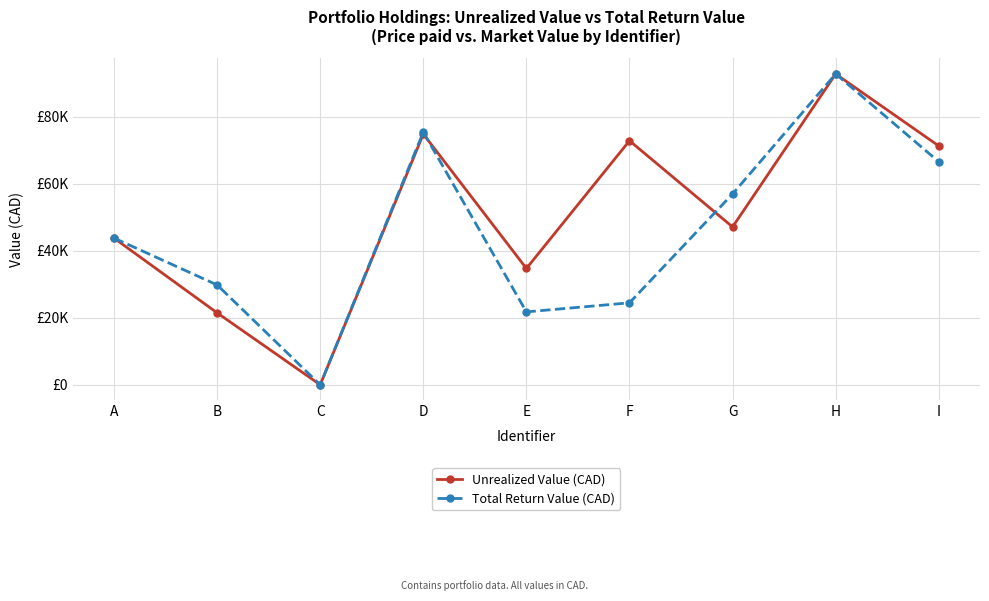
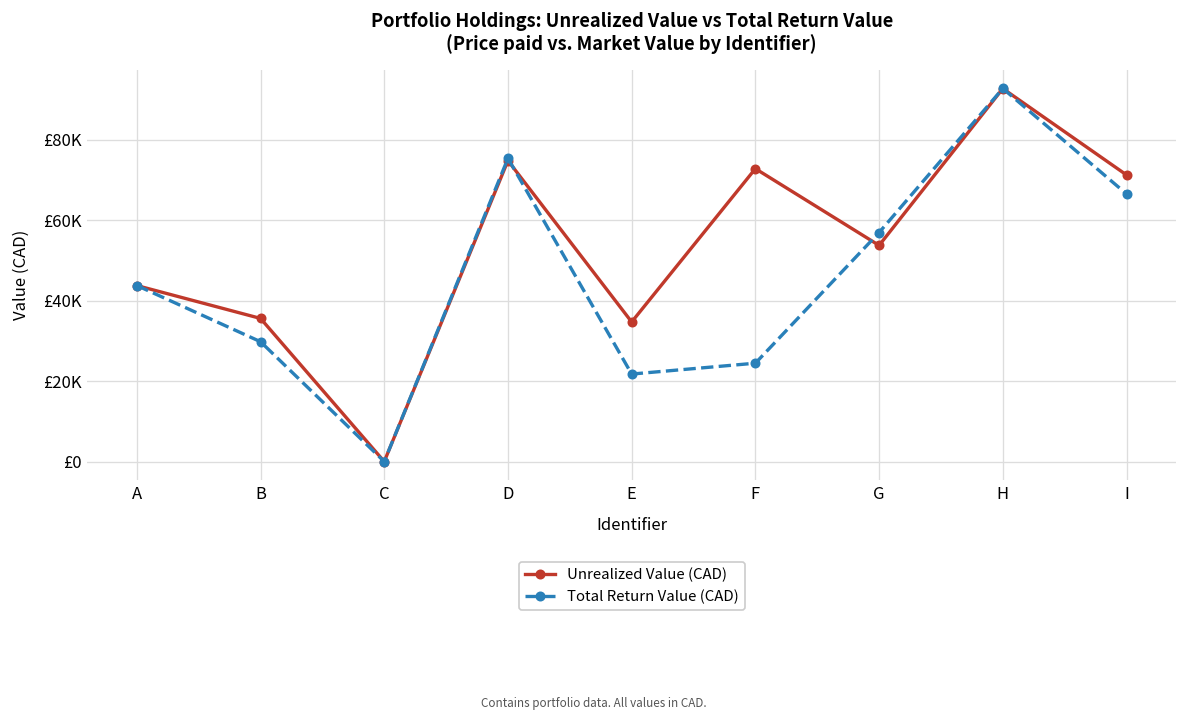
Unrealized Value (CAD), B: £21000 -> £36000
Unrealized Value (CAD), G: £47000 -> £54000
